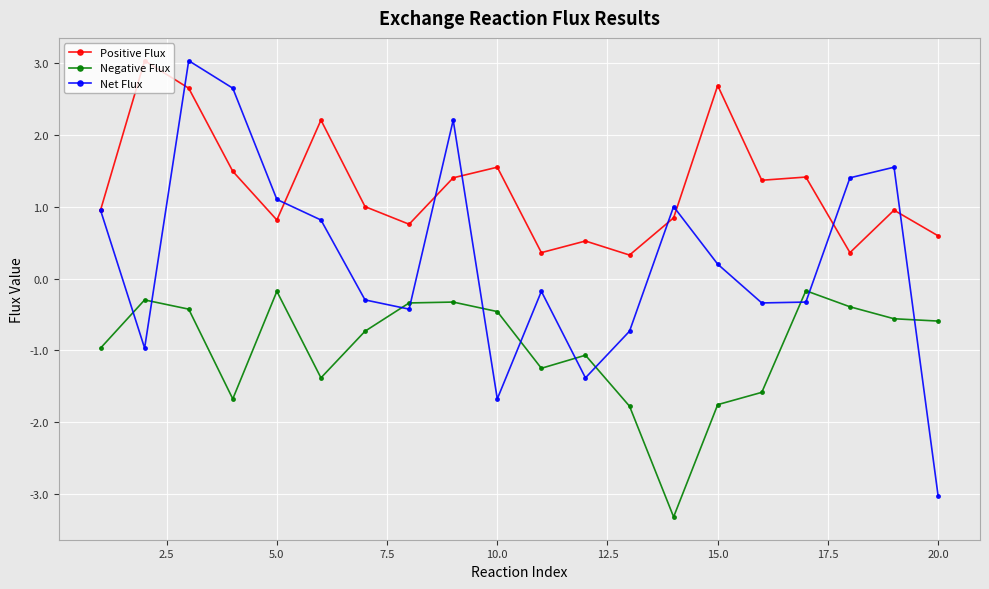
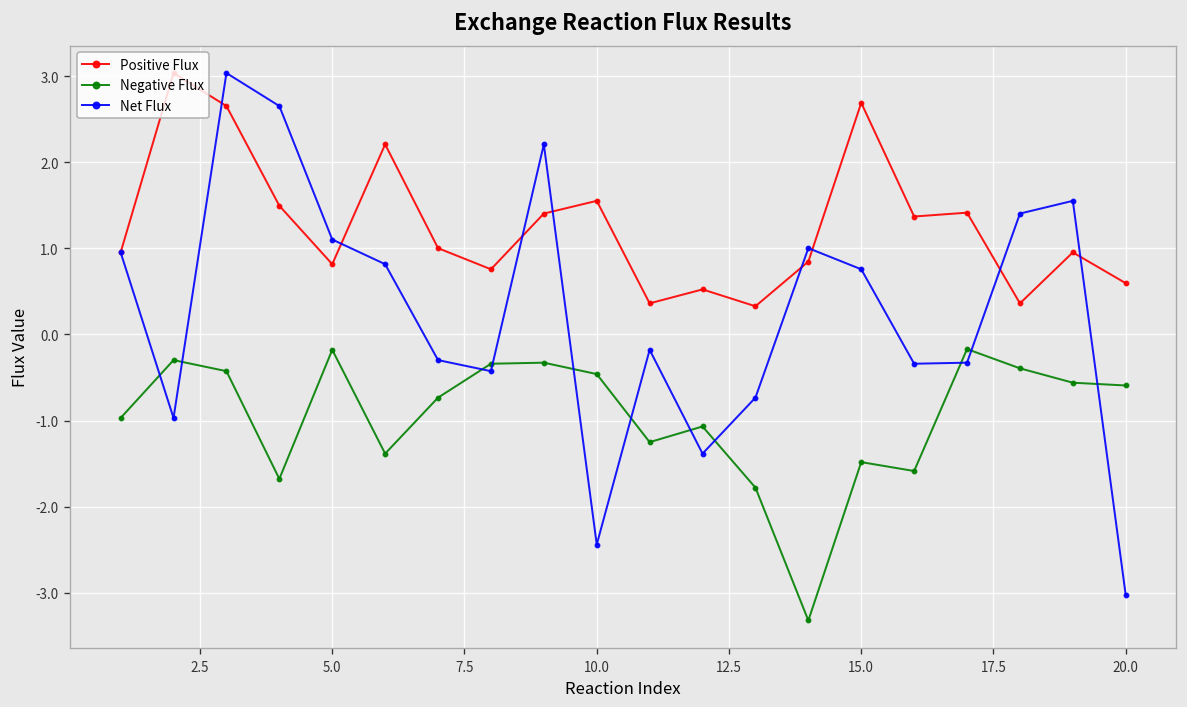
Net Flux, 10.0: -1.7 -> -2.4
Negative Flux, 15.0: -1.8 -> -1.5
Net Flux, 15.0: 0.2 -> 0.8
